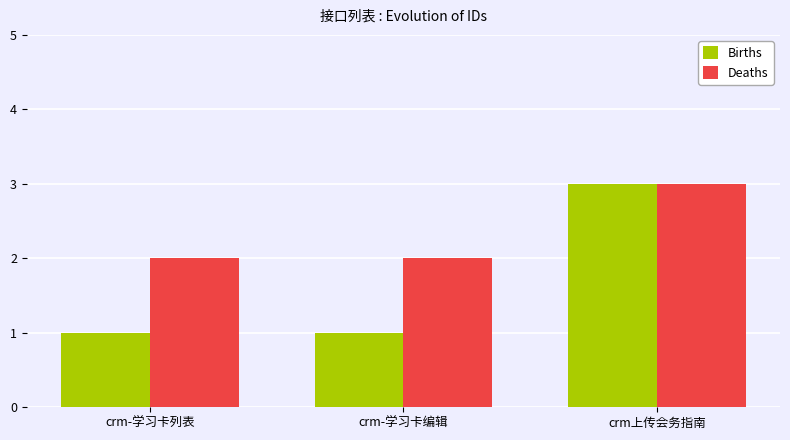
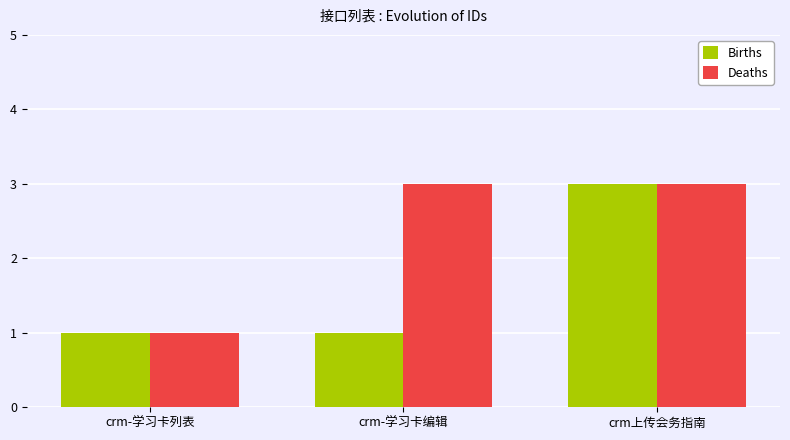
Deaths, crm-学习卡列表: 2 -> 1
Deaths, crm-学习卡编辑: 2 -> 3
